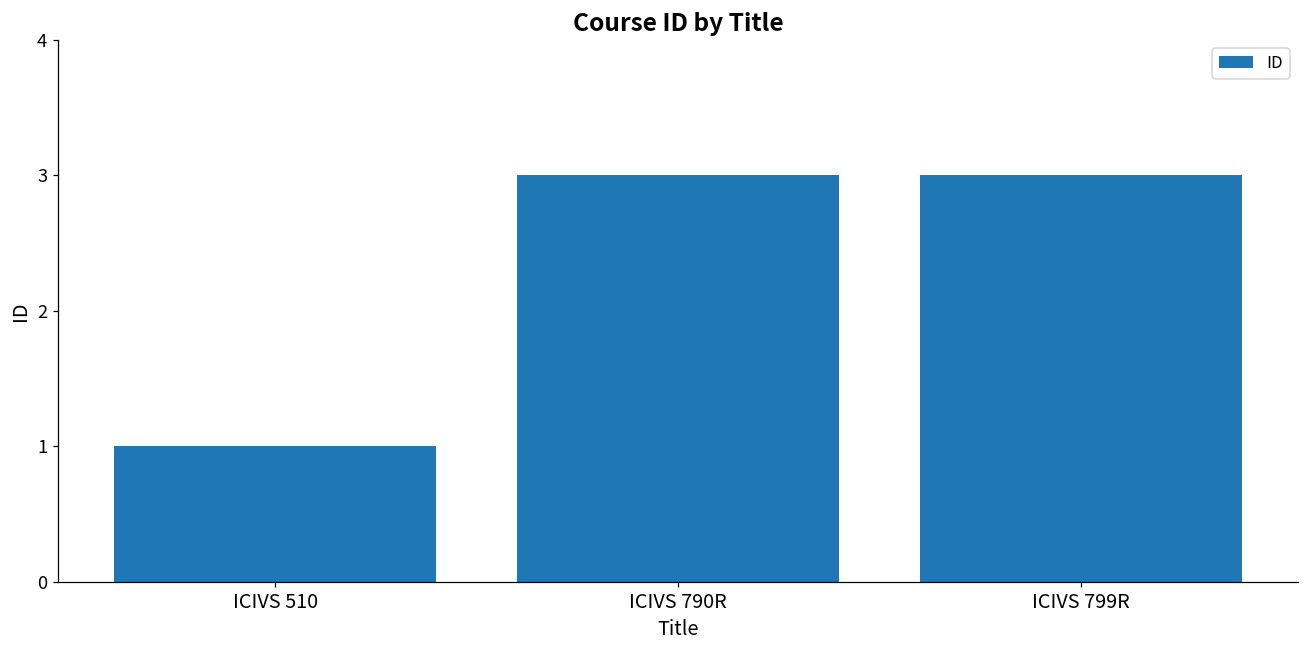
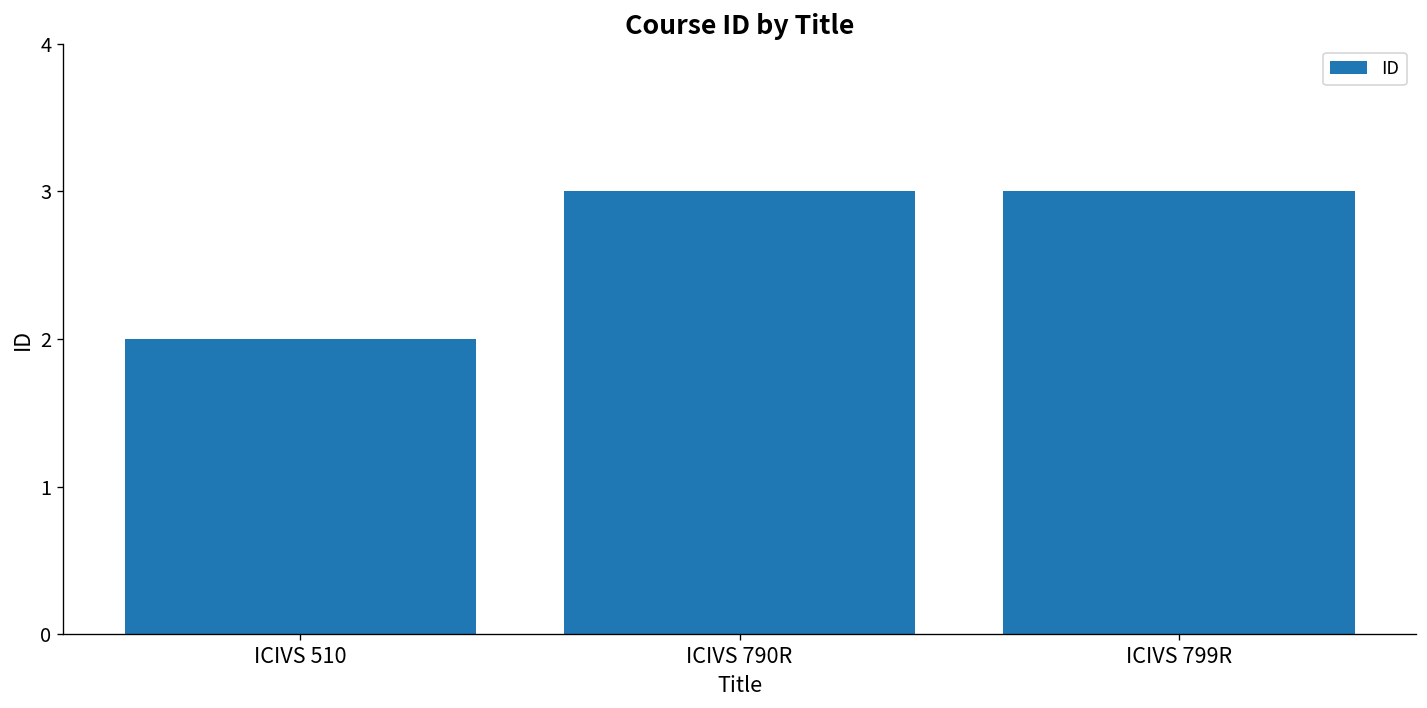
ICIVS 510: 1 -> 2
